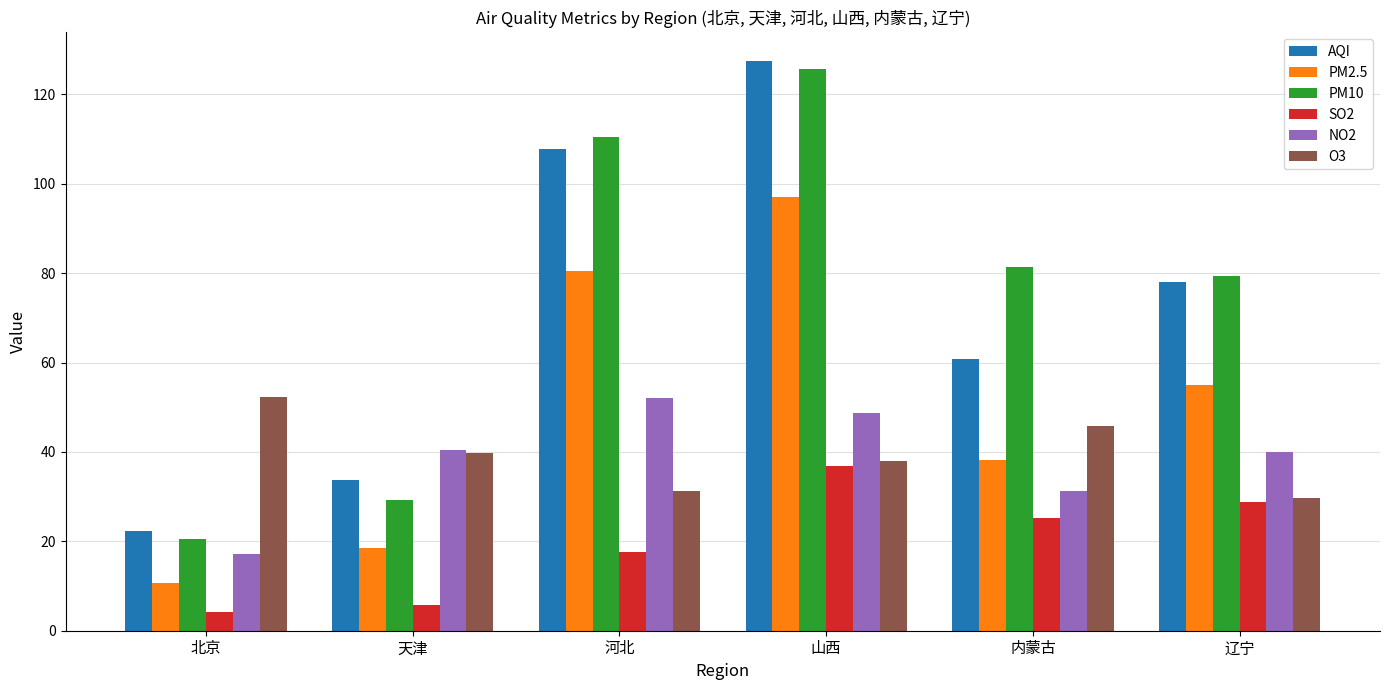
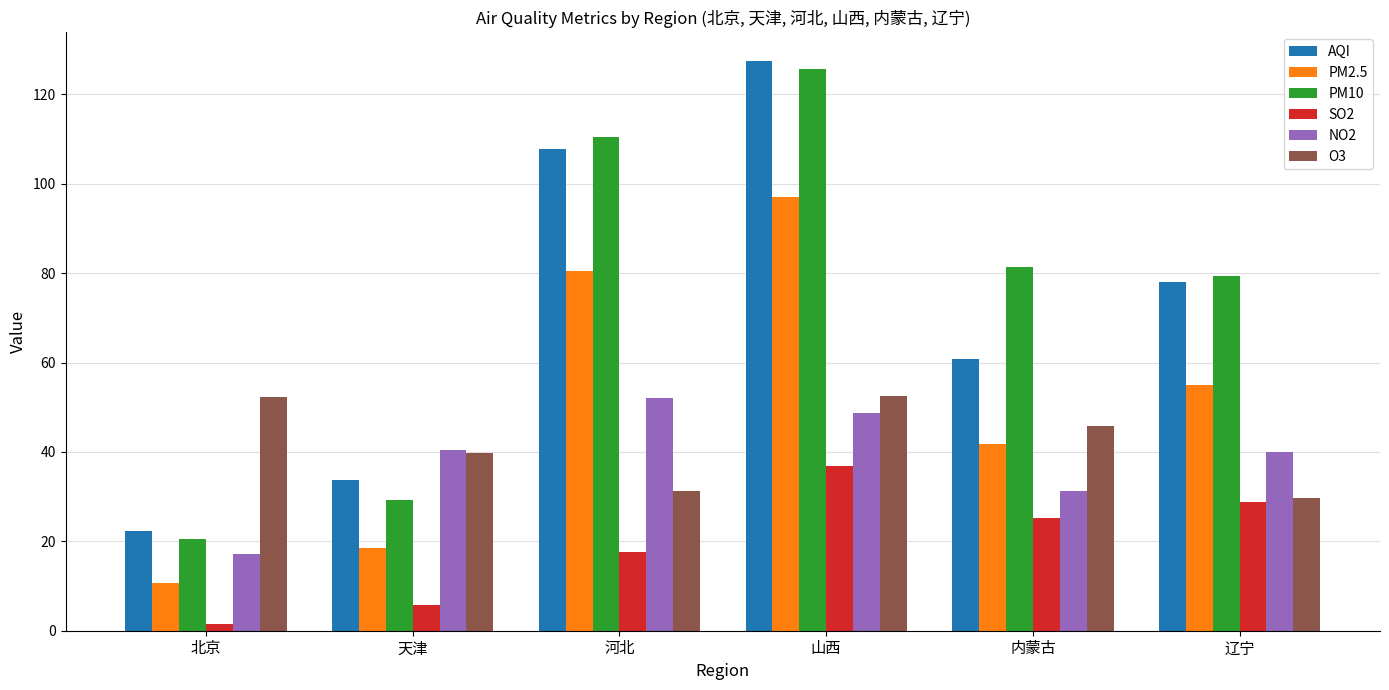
SO2, 北京: 4 -> 1
O3, 山西: 38 -> 53
PM2.5, 内蒙古: 38 -> 42
